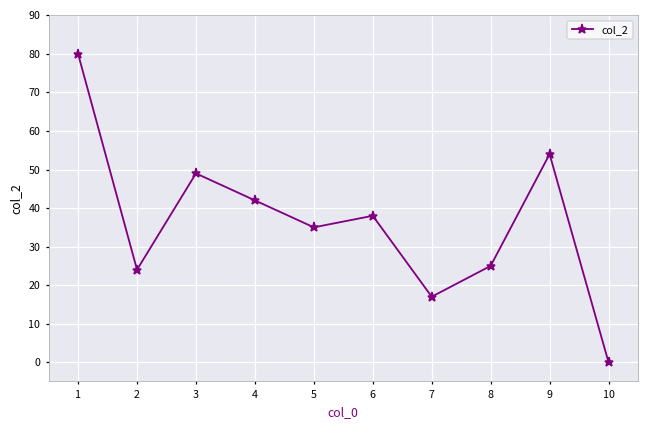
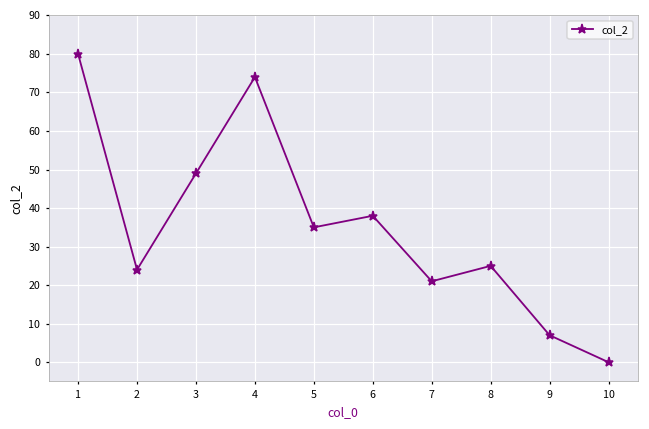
4: 42 -> 74
7: 17 -> 21
9: 54 -> 7
